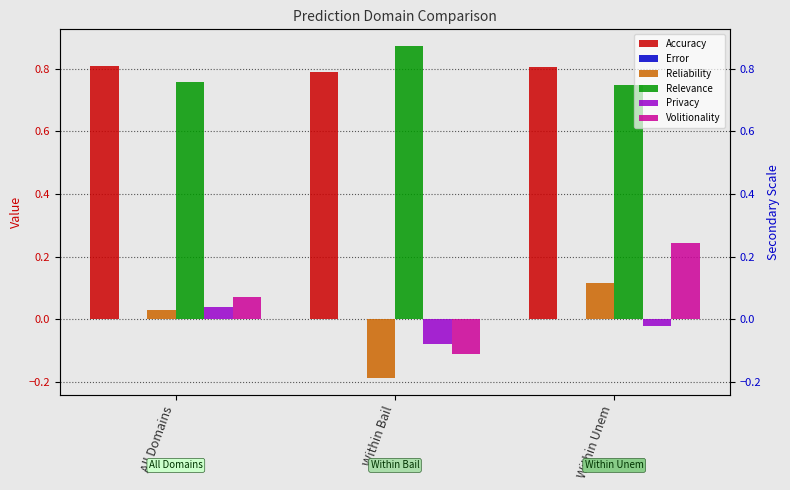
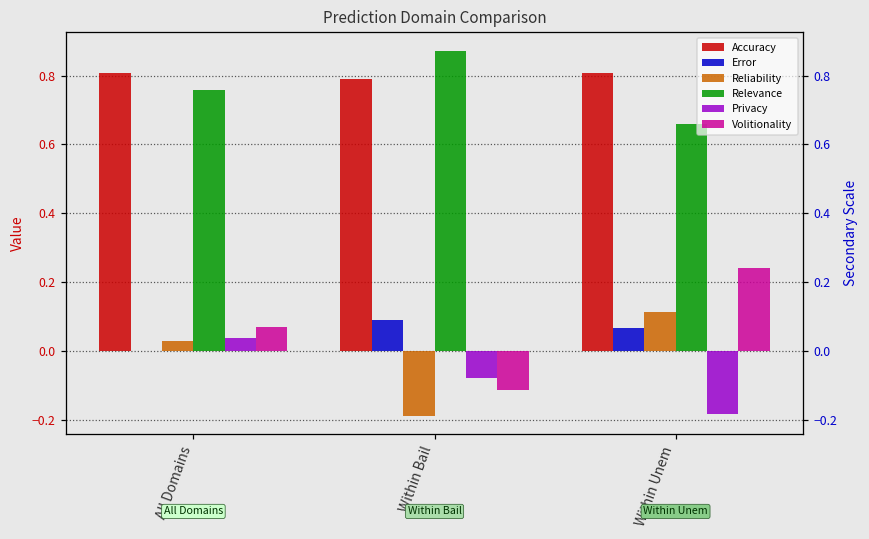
Error, Within Bail: 0.00 -> 0.09
Error, Within Unem: 0.00 -> 0.07
Relevance, Within Unem: 0.75 -> 0.66
Privacy, Within Unem: -0.02 -> -0.18
